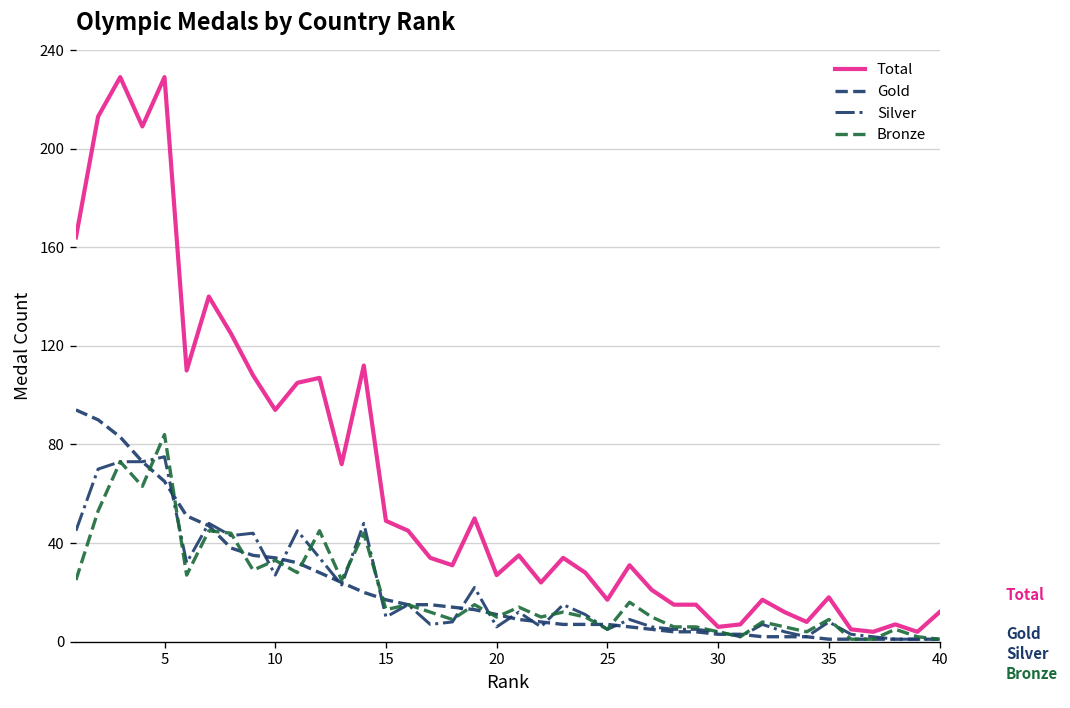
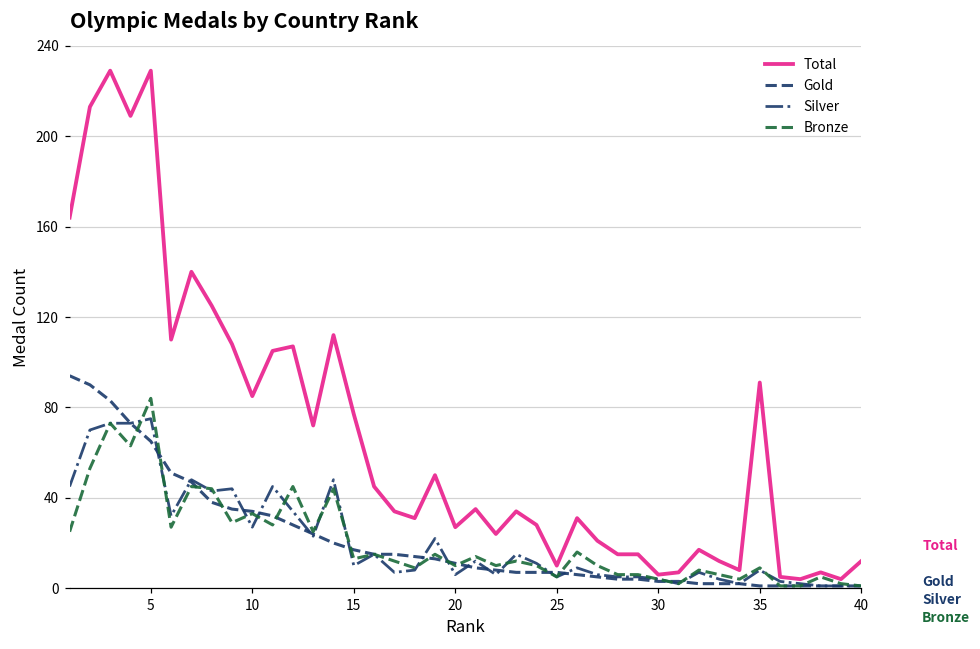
Total, 10: 94 -> 85
Total, 15: 49 -> 77
Total, 25: 17 -> 10
Total, 35: 18 -> 91
